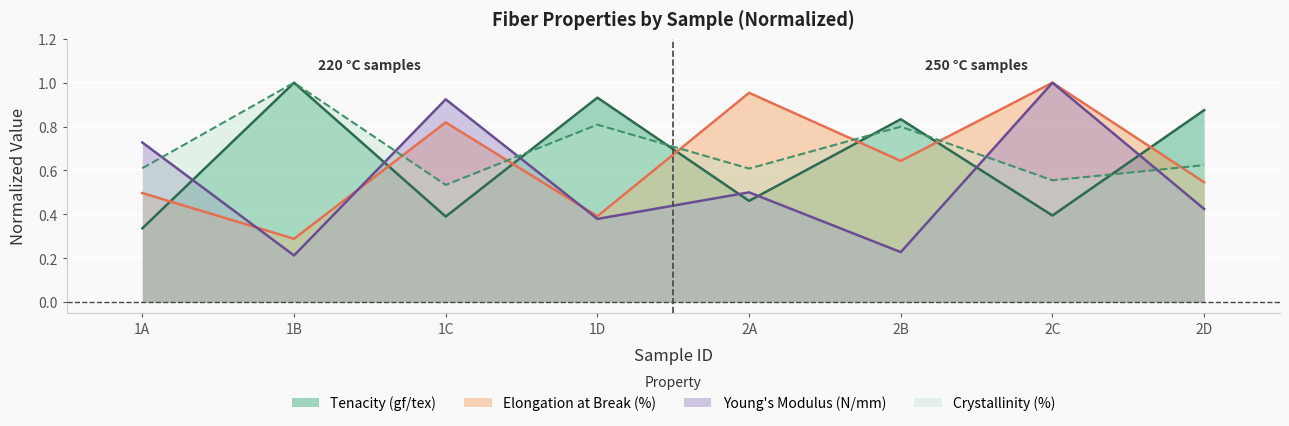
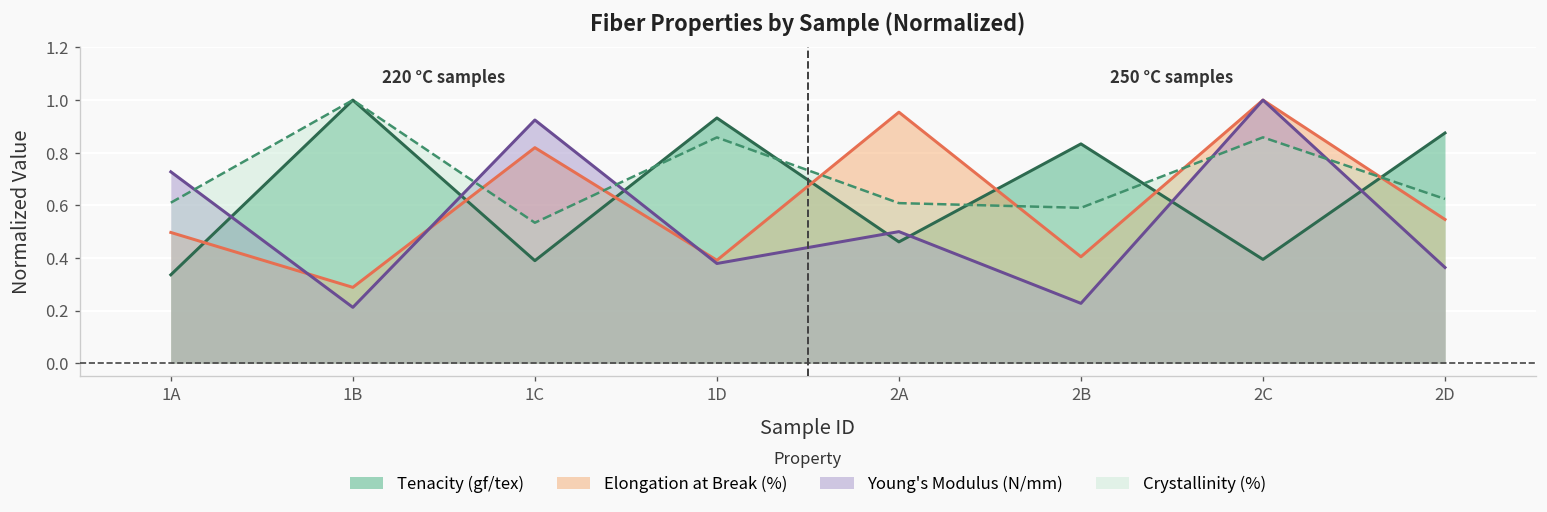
Crystallinity (%), 1D: 0.81 -> 0.86
Elongation at Break (%), 2B: 0.64 -> 0.40
Crystallinity (%), 2B: 0.80 -> 0.59
Crystallinity (%), 2C: 0.55 -> 0.86
Young's Modulus (N/mm), 2D: 0.42 -> 0.36
